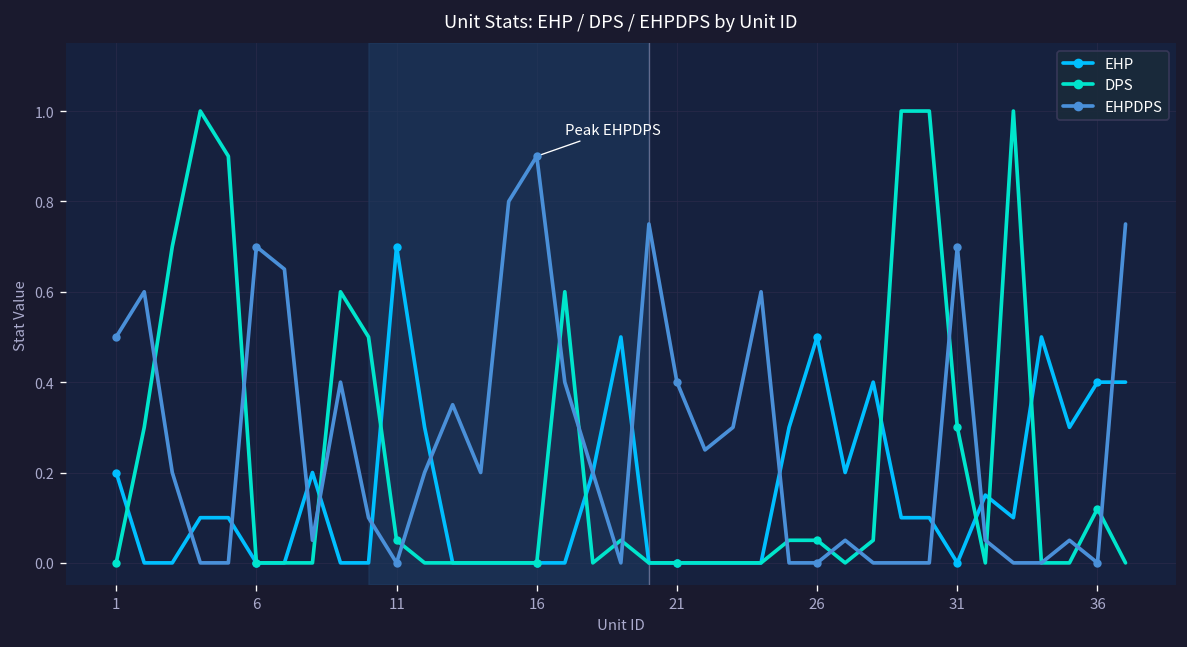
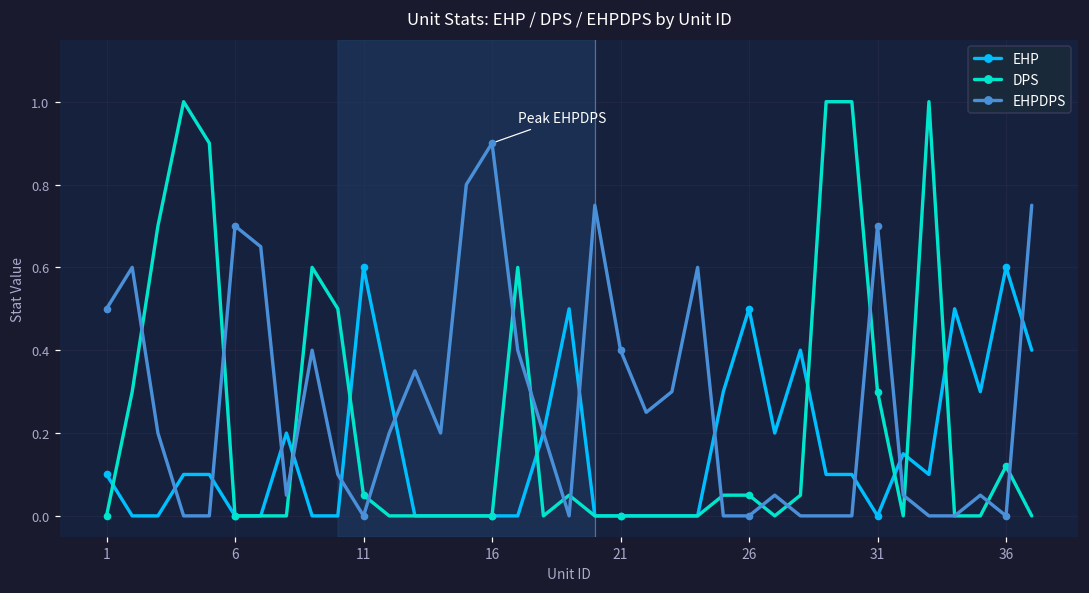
EHP, 1: 0.2 -> 0.1
EHP, 11: 0.7 -> 0.6
EHP, 36: 0.4 -> 0.6
